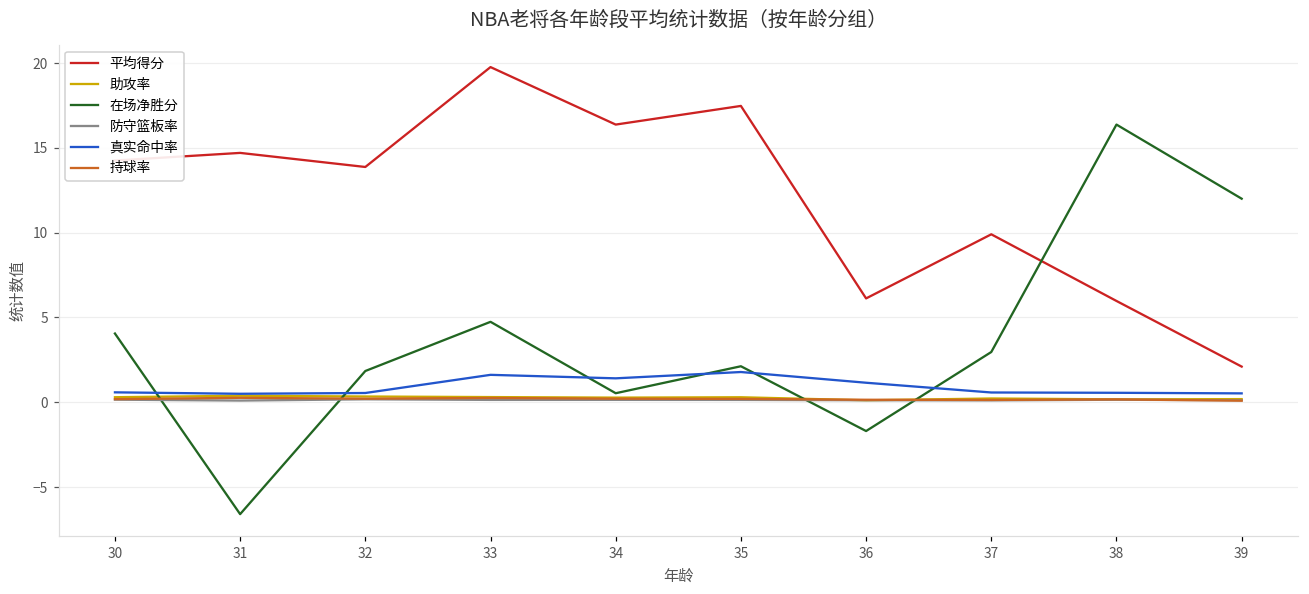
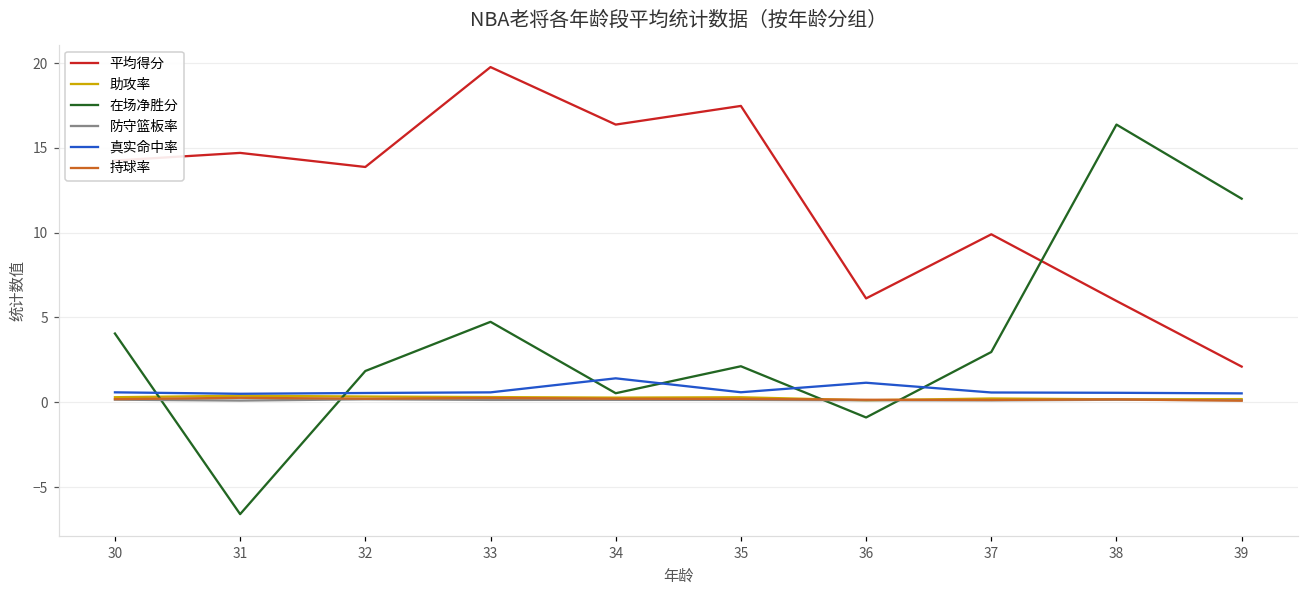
真实命中率, 33: 1.6 -> 0.6
真实命中率, 35: 1.8 -> 0.6
在场净胜分, 36: -1.7 -> -0.9
